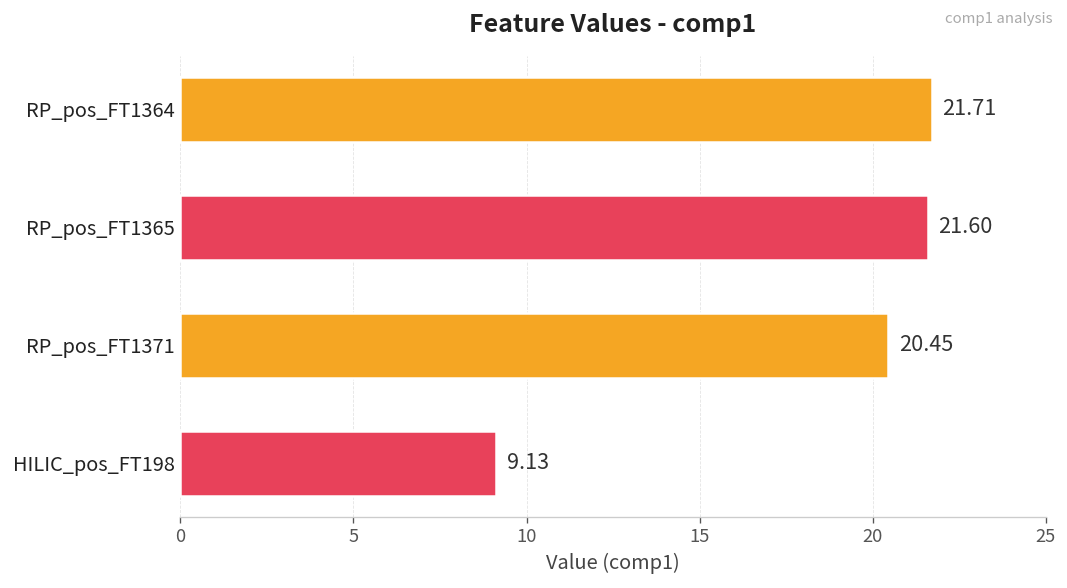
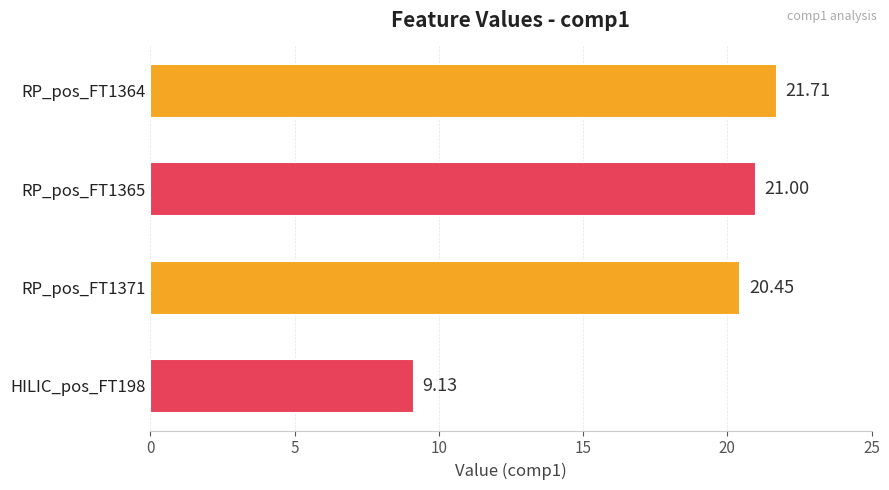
RP_pos_FT1365: 21.60 -> 21.00
